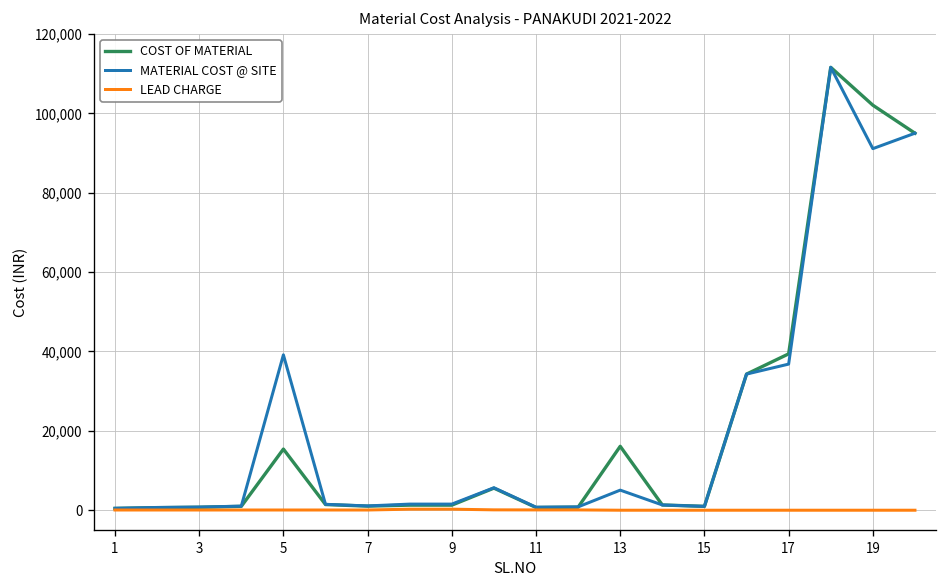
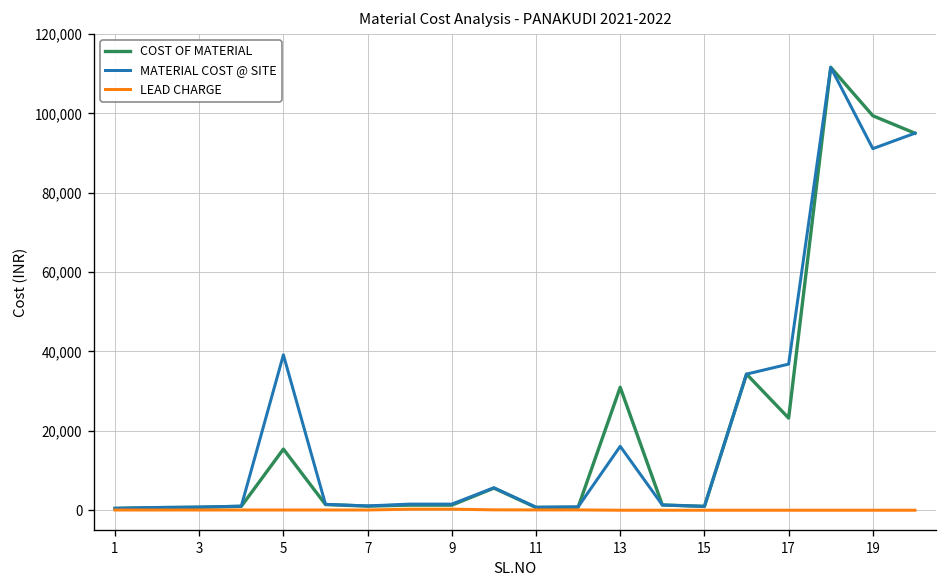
COST OF MATERIAL, 13: 16,000 -> 31,000
MATERIAL COST @ SITE, 13: 5,000 -> 16,000
COST OF MATERIAL, 17: 39,000 -> 23,000
COST OF MATERIAL, 19: 102,000 -> 99,000
